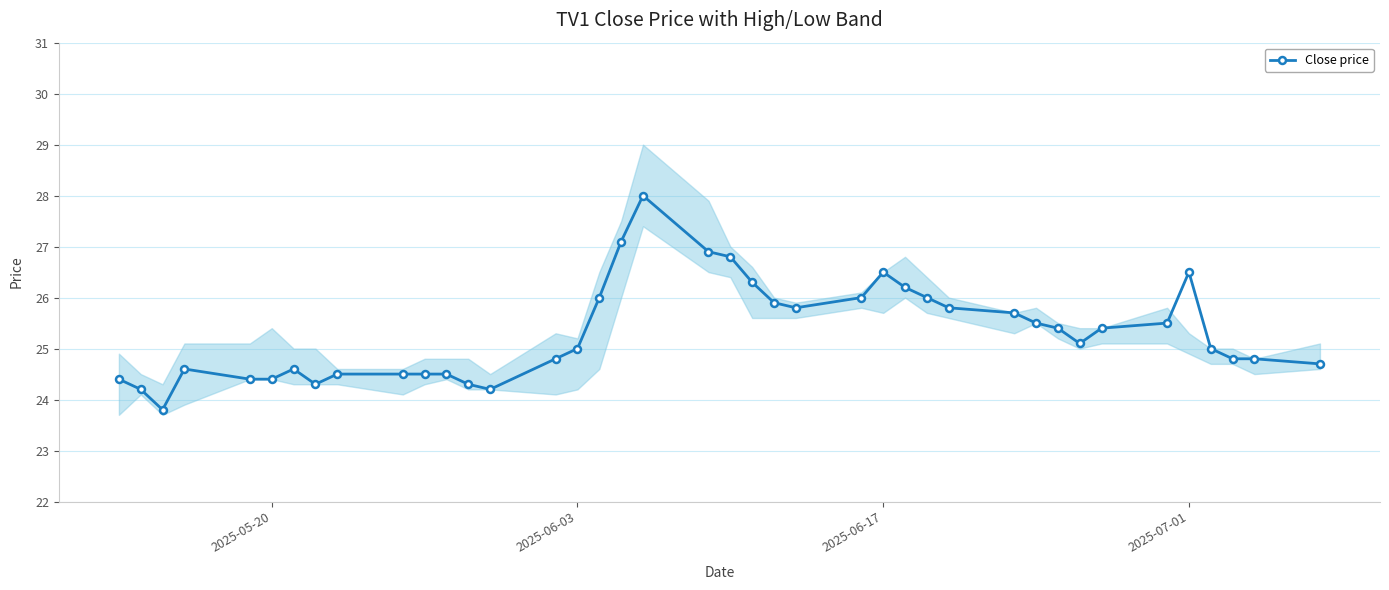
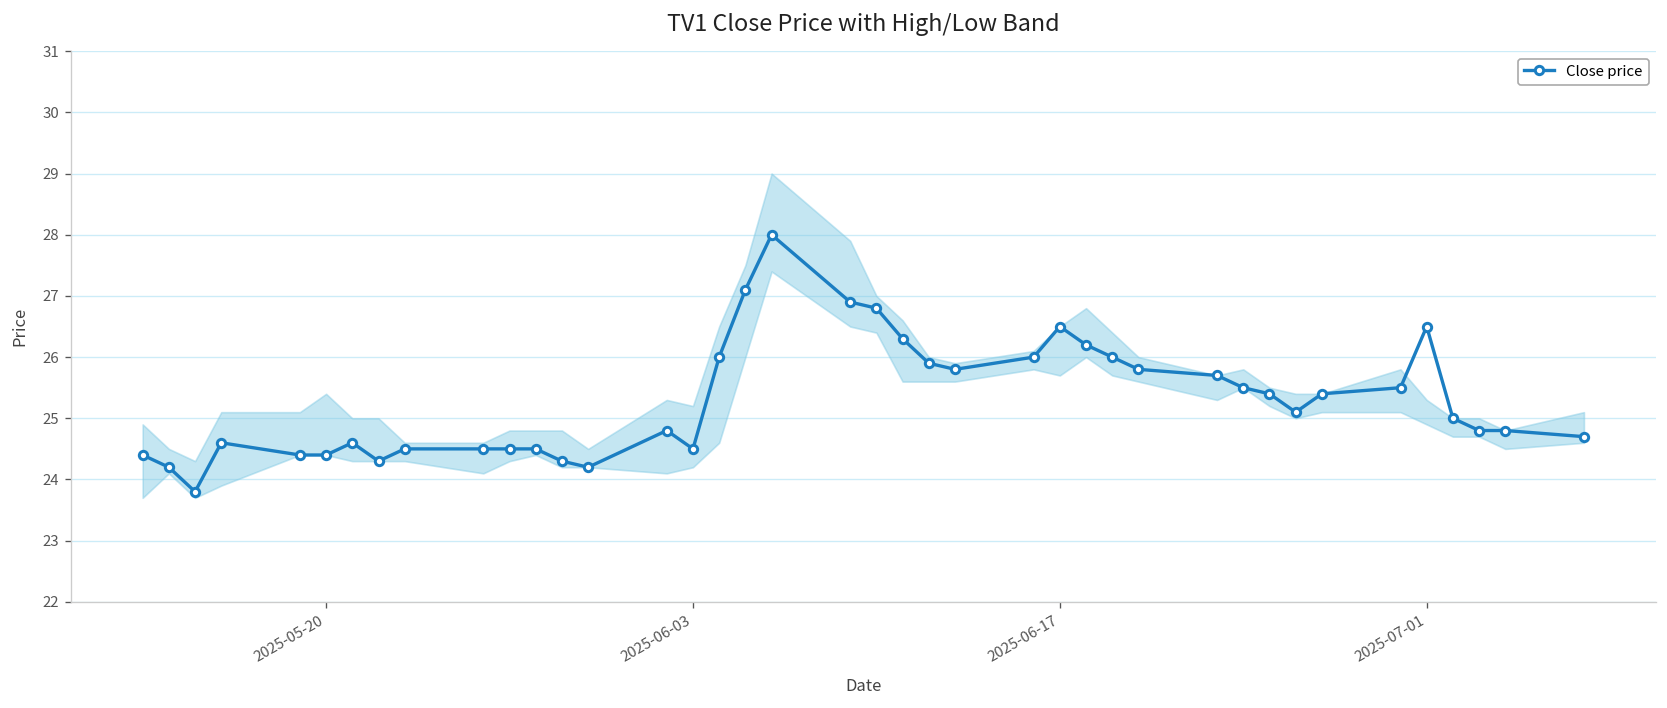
Close price, 2025-06-03: 25.0 -> 24.5
